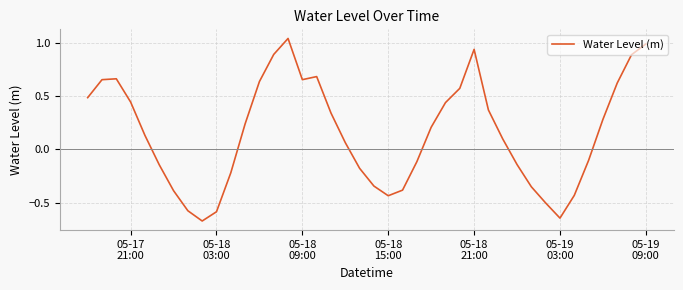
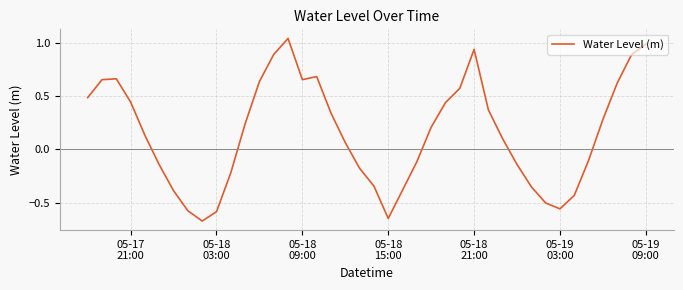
05-18 15:00: -0.44 -> -0.65
05-19 03:00: -0.65 -> -0.56
